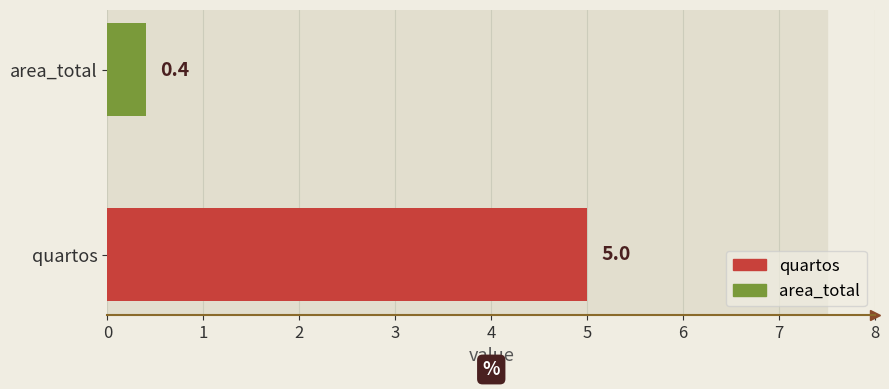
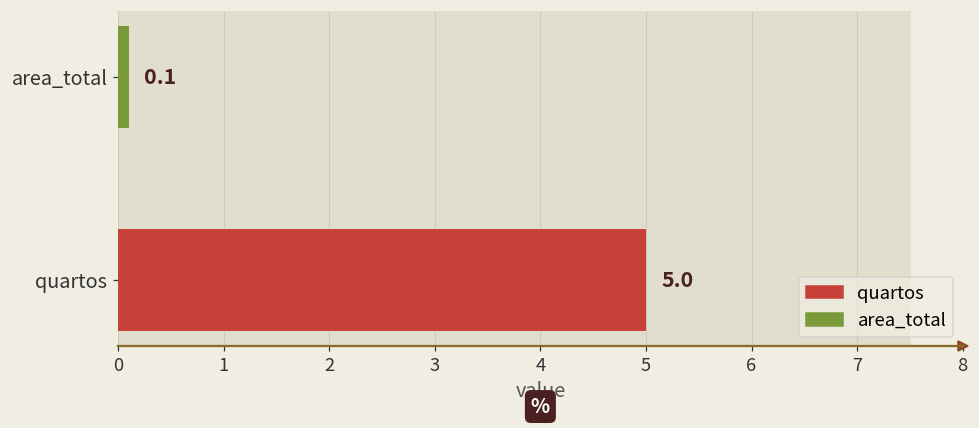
area_total: 0.4 -> 0.1
